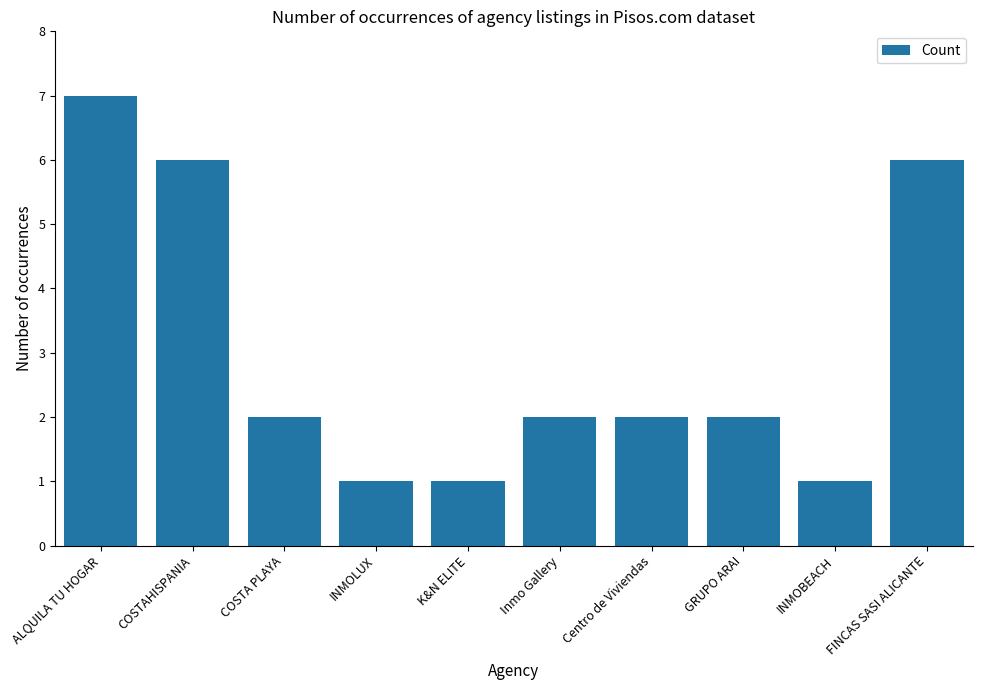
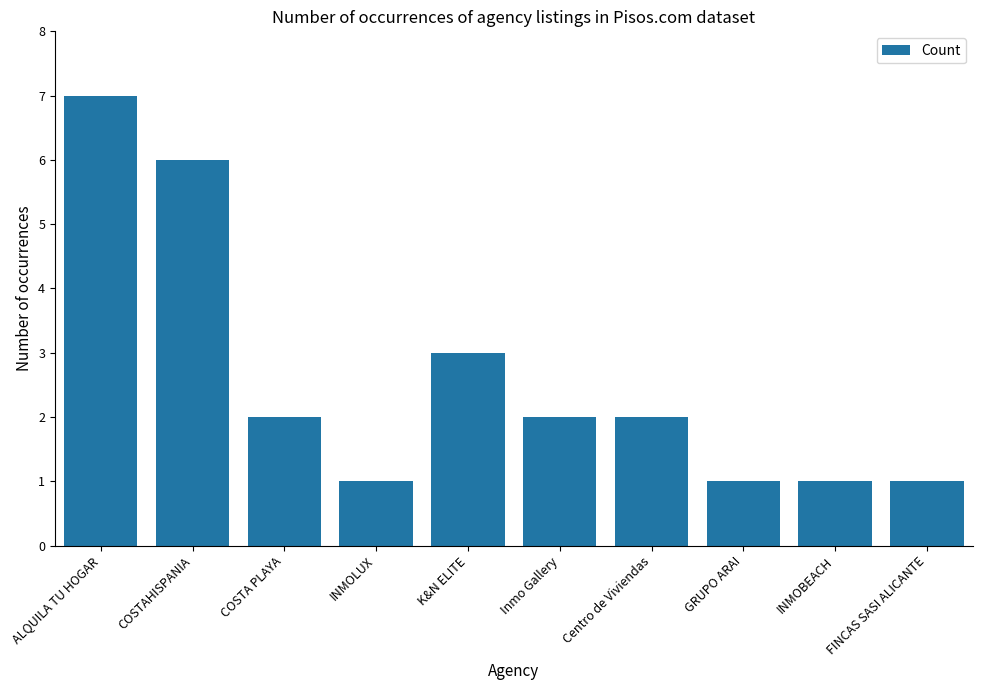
K&N ELITE: 1 -> 3
GRUPO ARAI: 2 -> 1
FINCAS SASI ALICANTE: 6 -> 1
